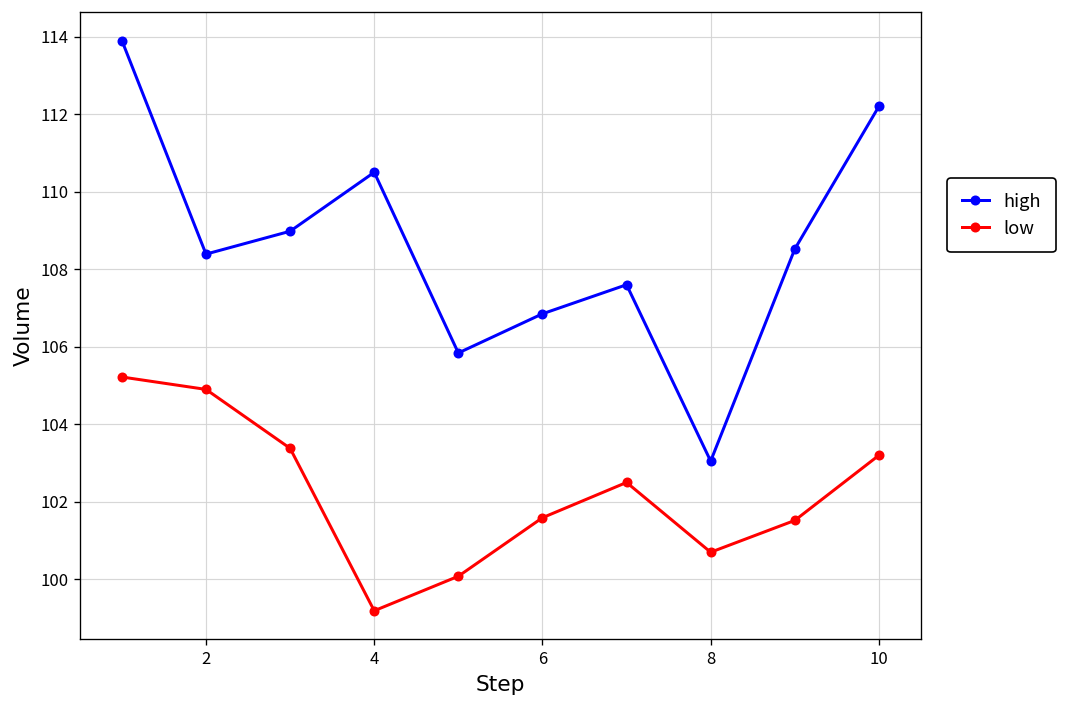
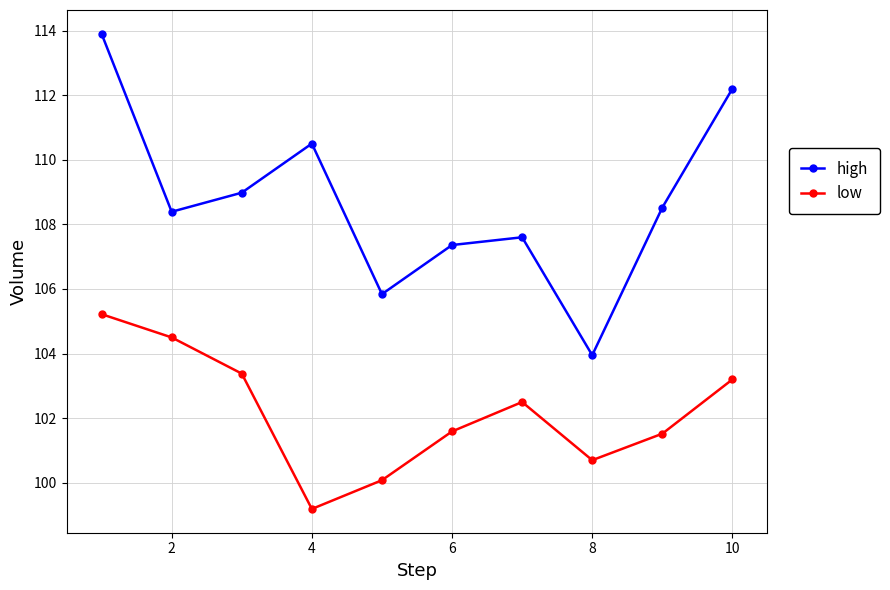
low, 2: 104.9 -> 104.5
high, 6: 106.9 -> 107.4
high, 8: 103.1 -> 104.0
